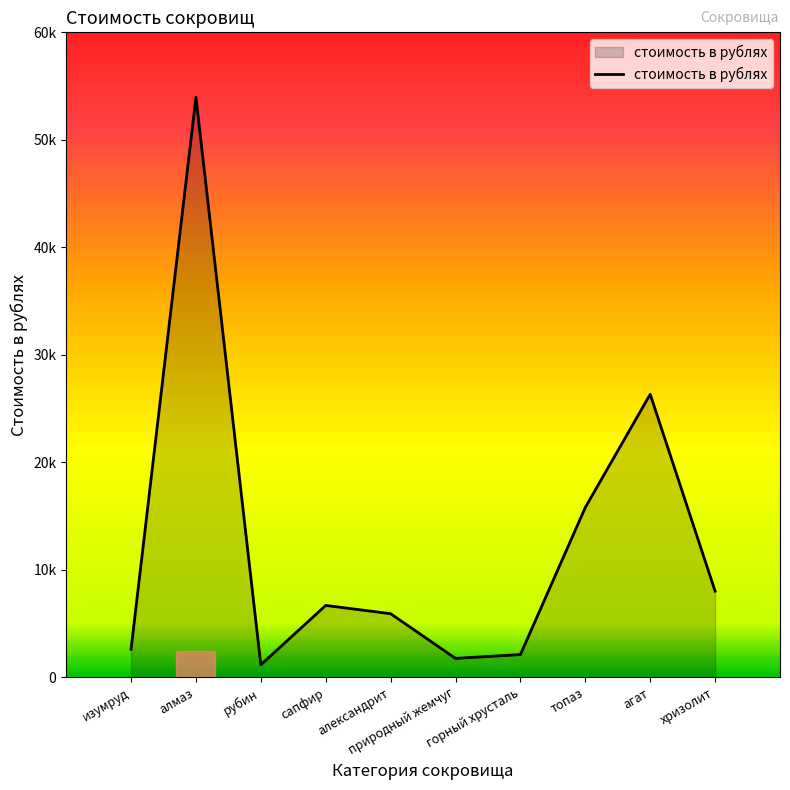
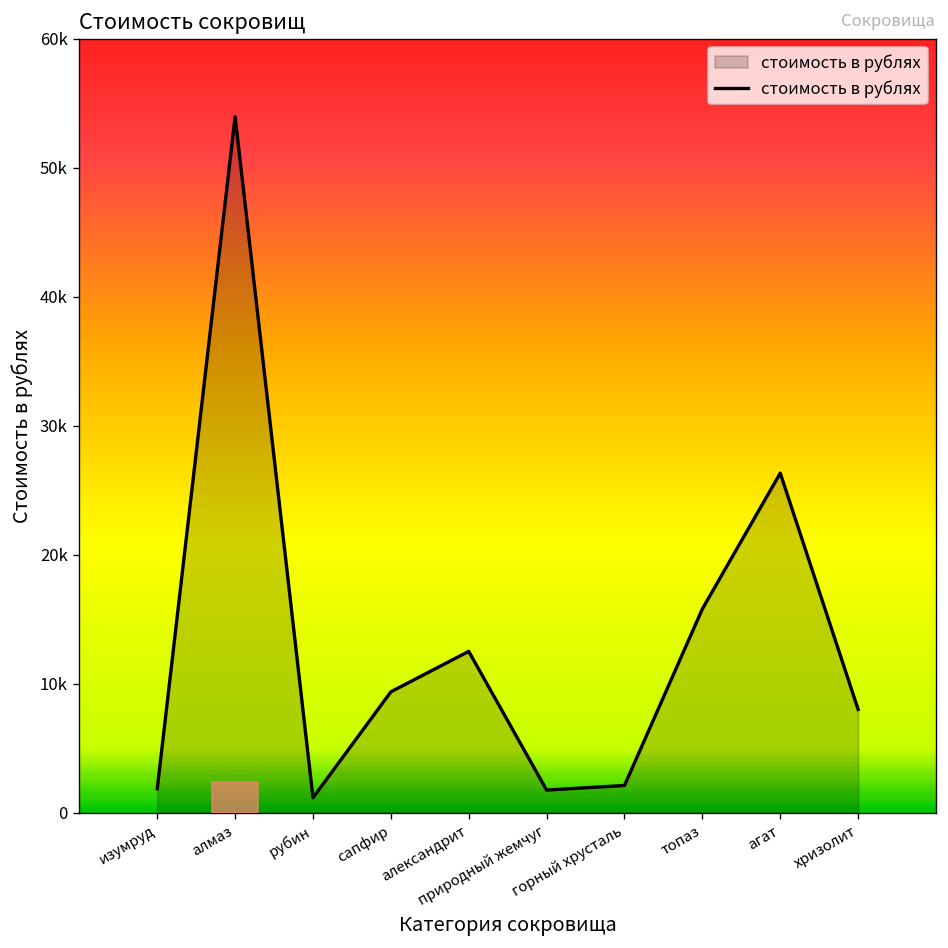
изумруд: 2600 -> 1800
сапфир: 6700 -> 9400
александрит: 5900 -> 12500
